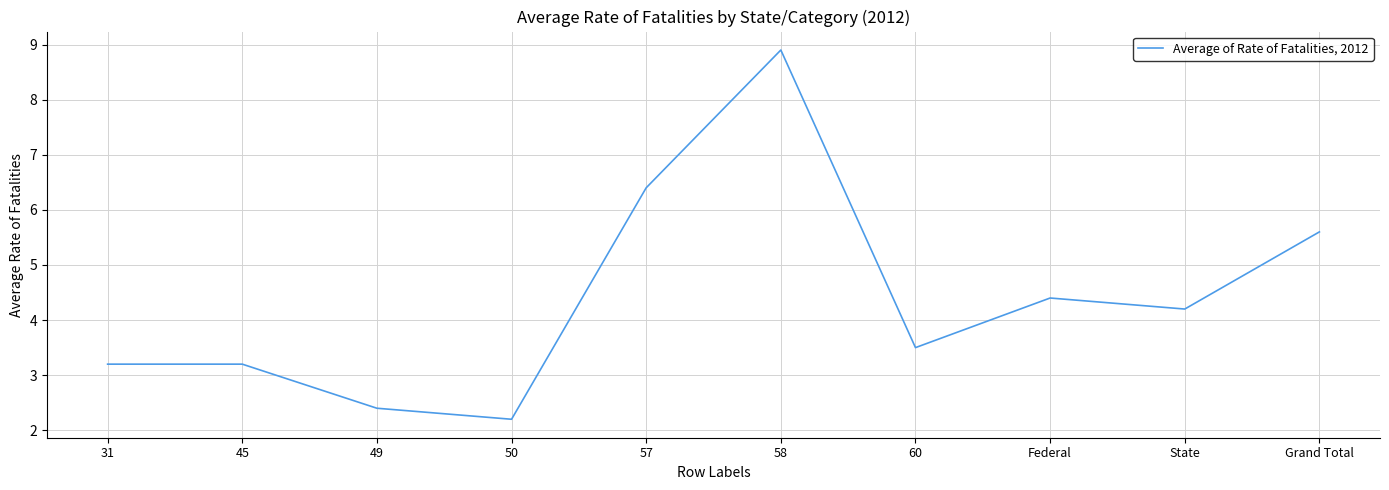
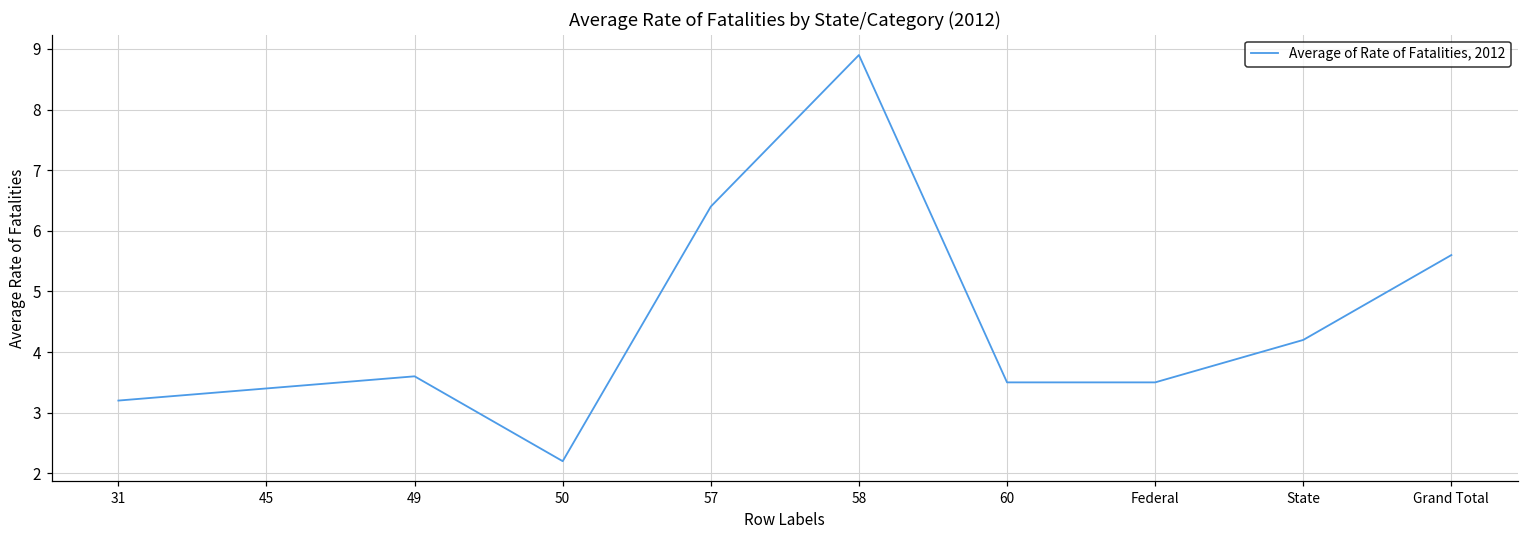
45: 3.2 -> 3.4
49: 2.4 -> 3.6
Federal: 4.4 -> 3.5
